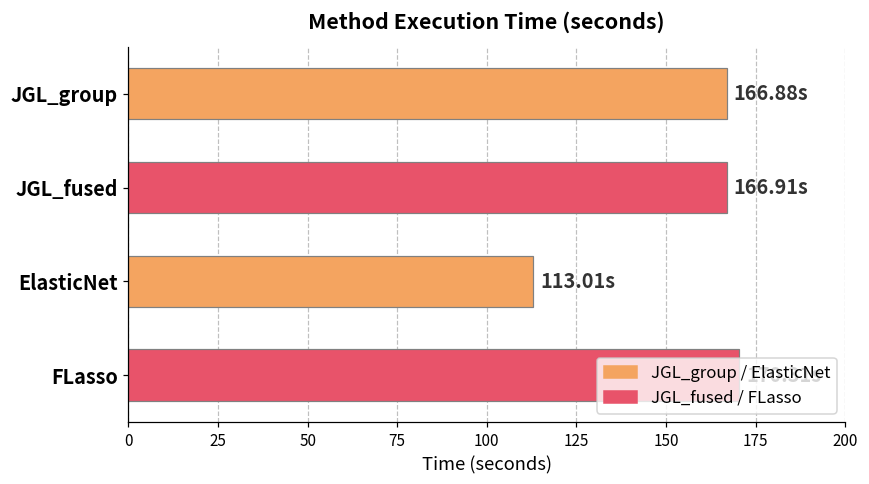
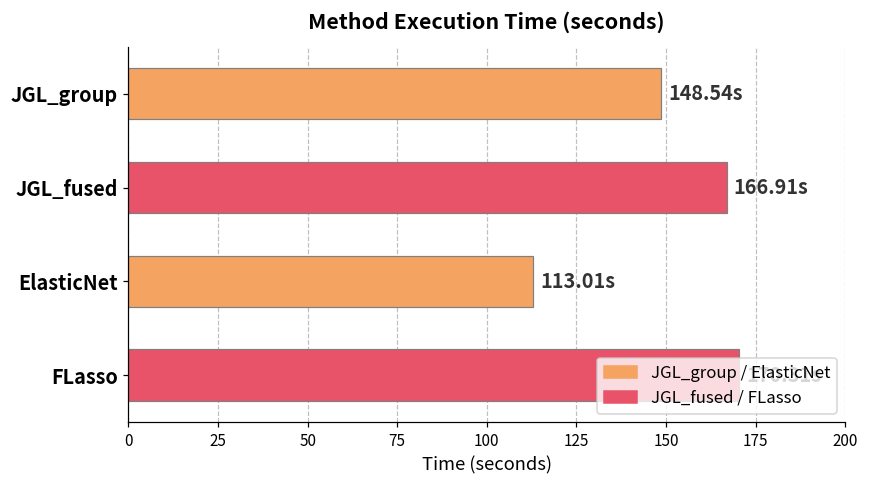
JGL_group: 166.88s -> 148.54s
